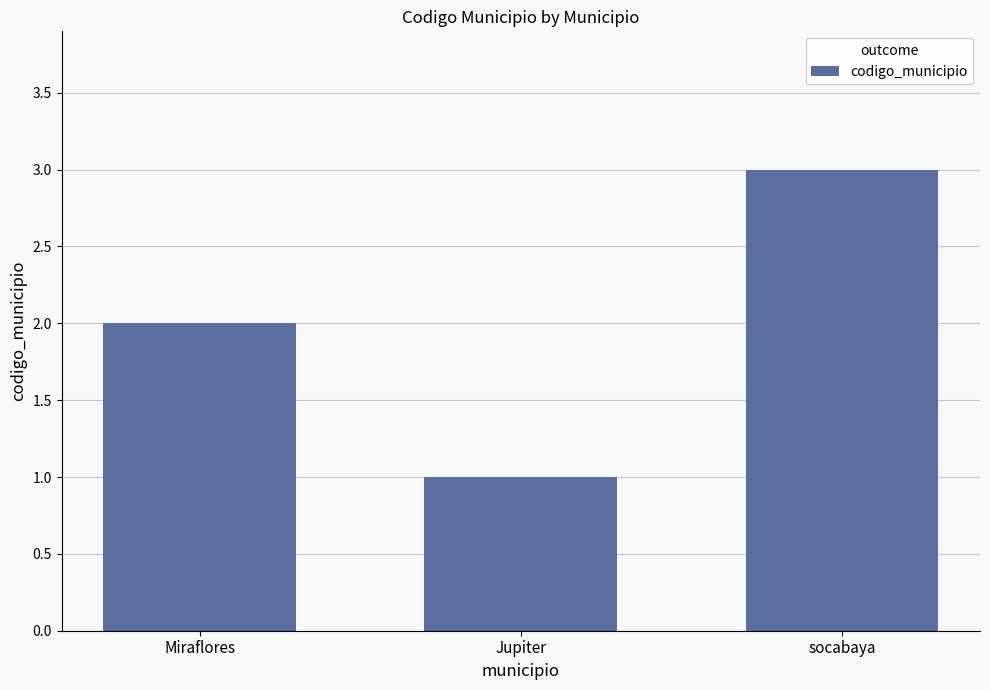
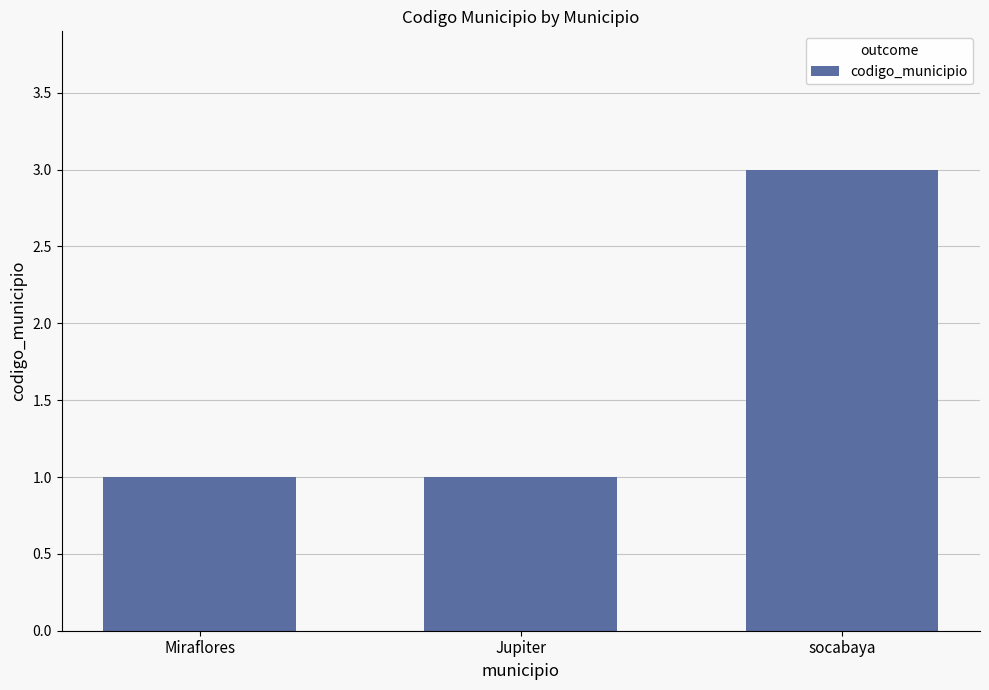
Miraflores: 2 -> 1
